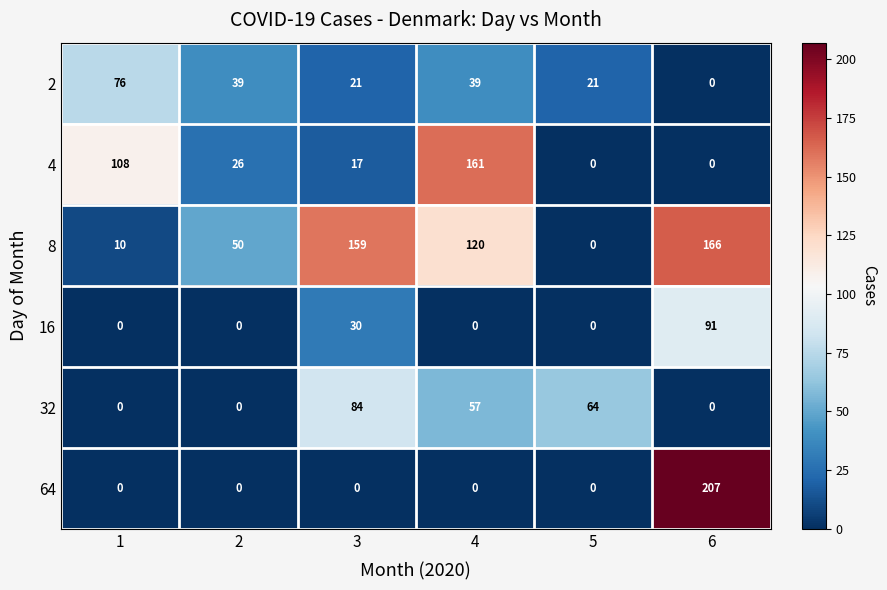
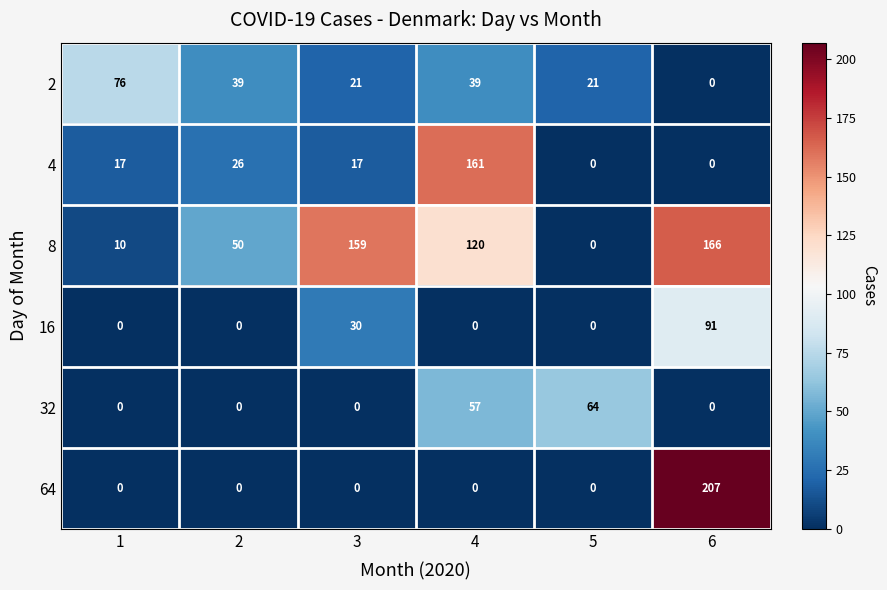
4, 1: 108 -> 17
32, 3: 84 -> 0
